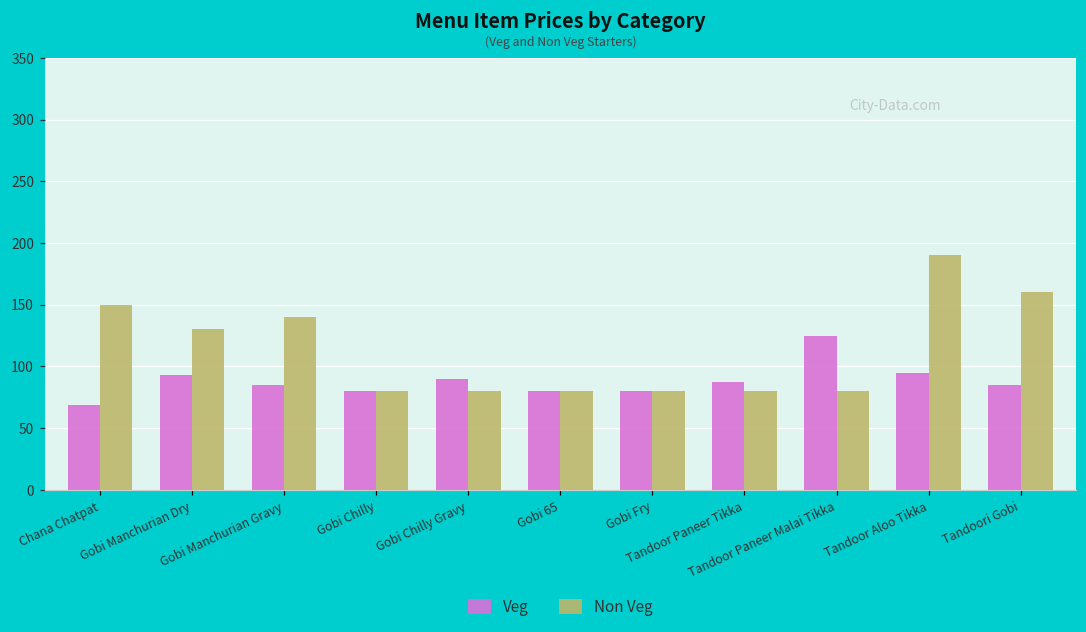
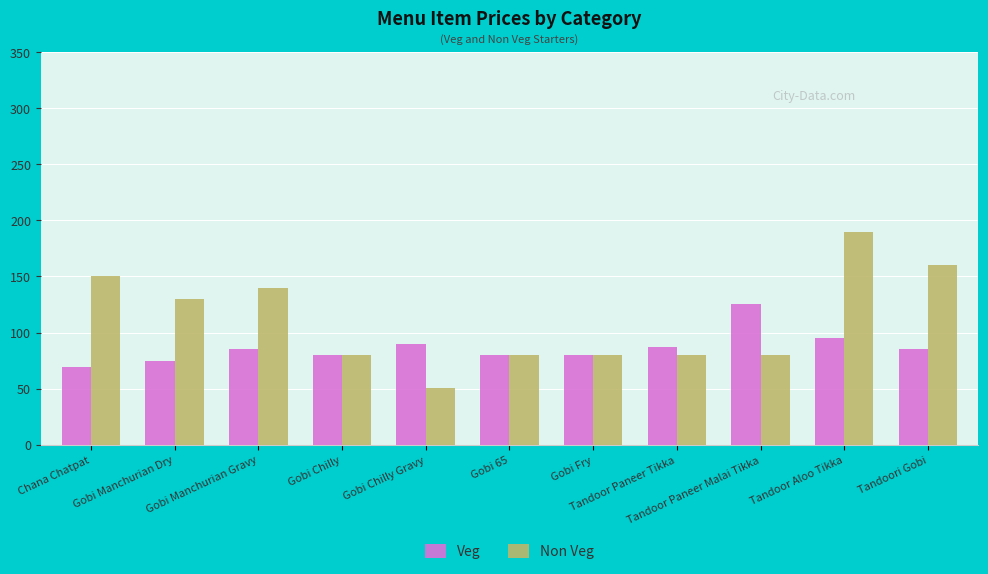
Veg, Gobi Manchurian Dry: 93 -> 75
Non Veg, Gobi Chilly Gravy: 80 -> 51
